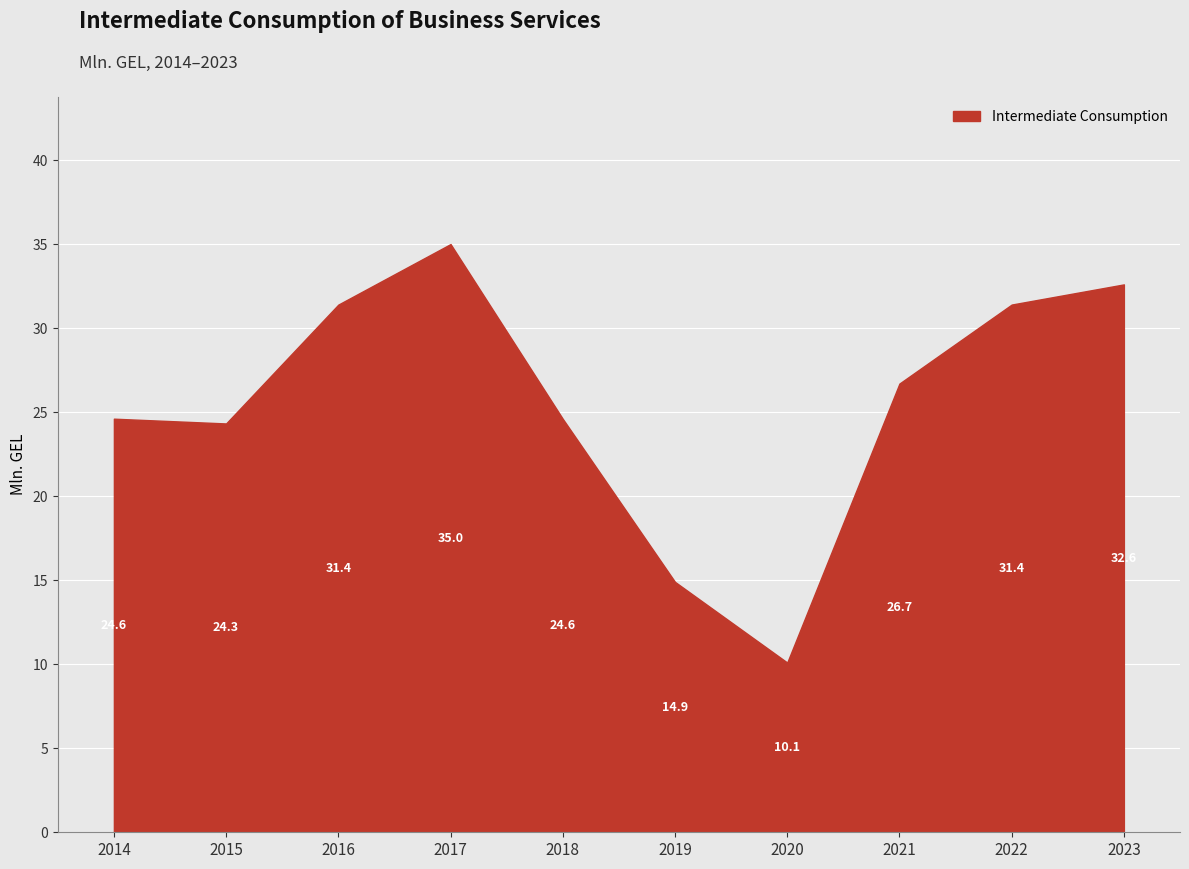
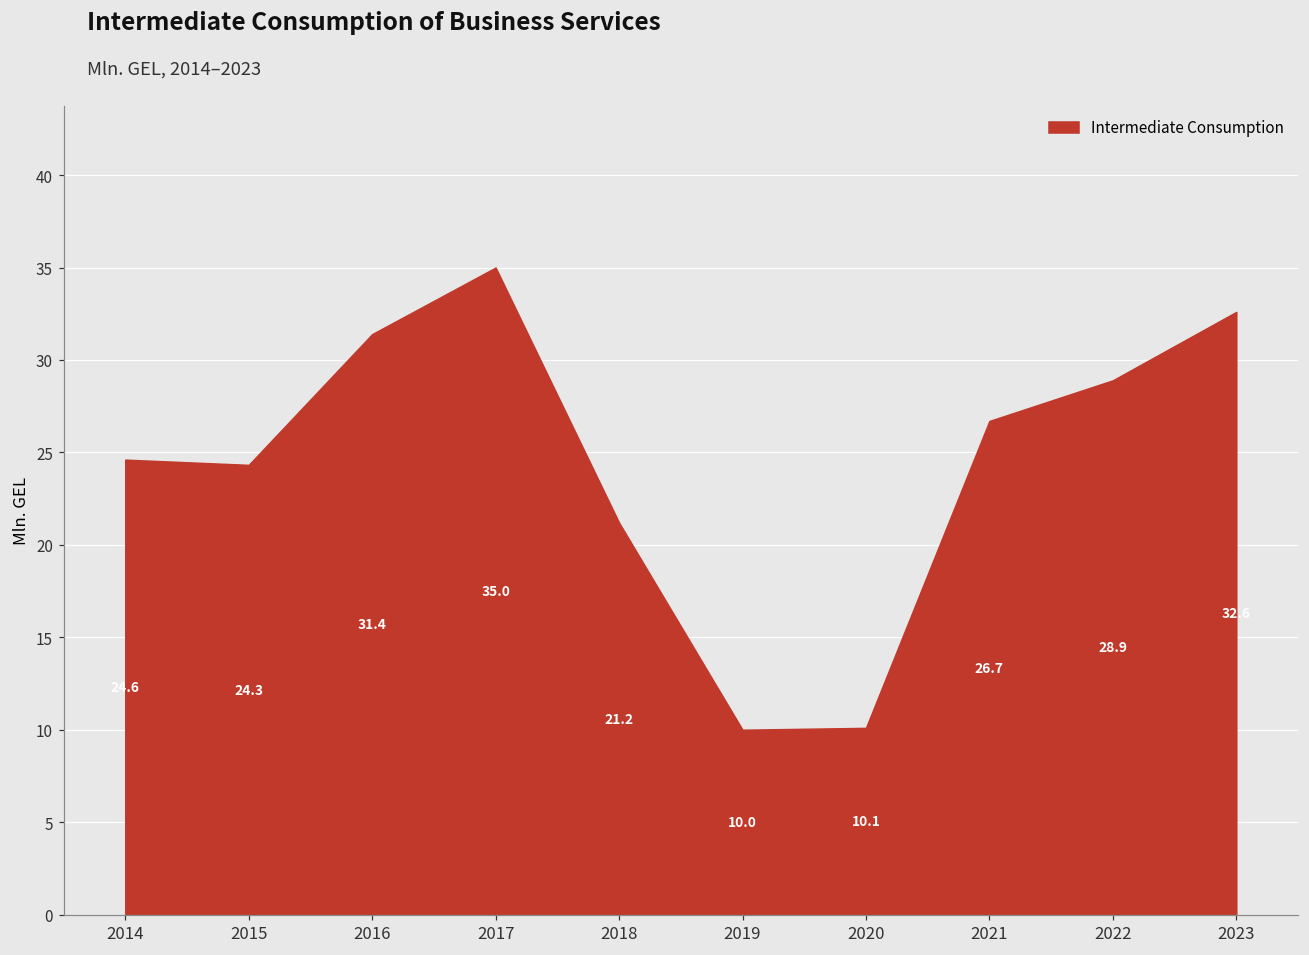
2018: 24.6 -> 21.2
2019: 14.9 -> 10.0
2022: 31.4 -> 28.9
